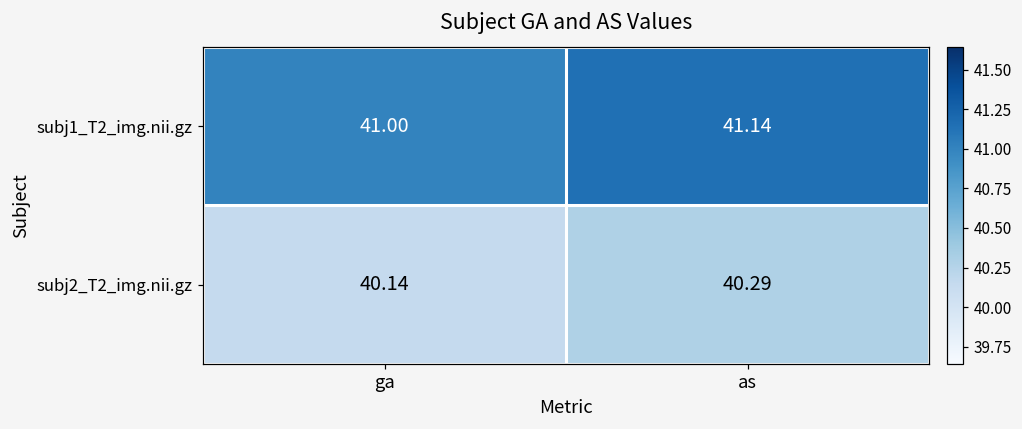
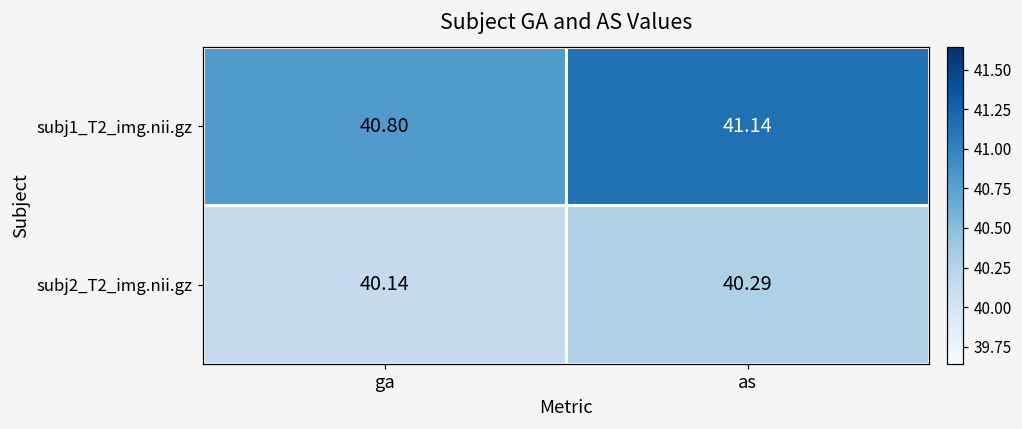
subj1_T2_img.nii.gz, ga: 41.00 -> 40.80
